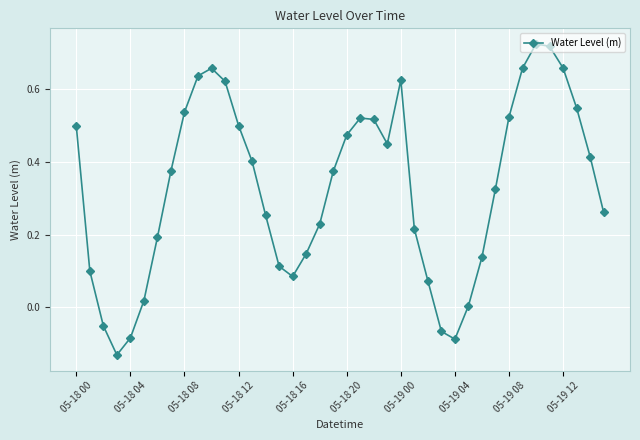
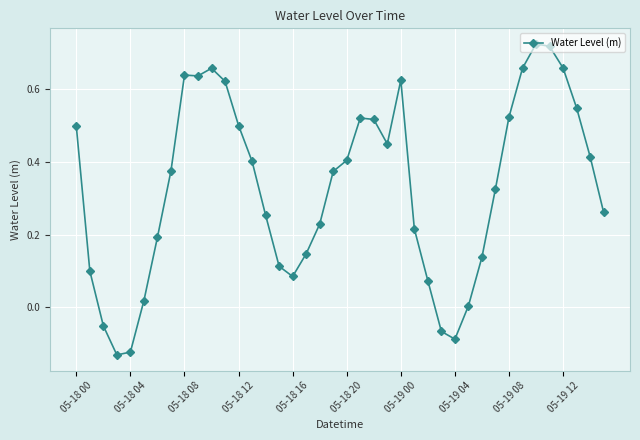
05-18 04: -0.08 -> -0.12
05-18 08: 0.54 -> 0.64
05-18 20: 0.47 -> 0.40
